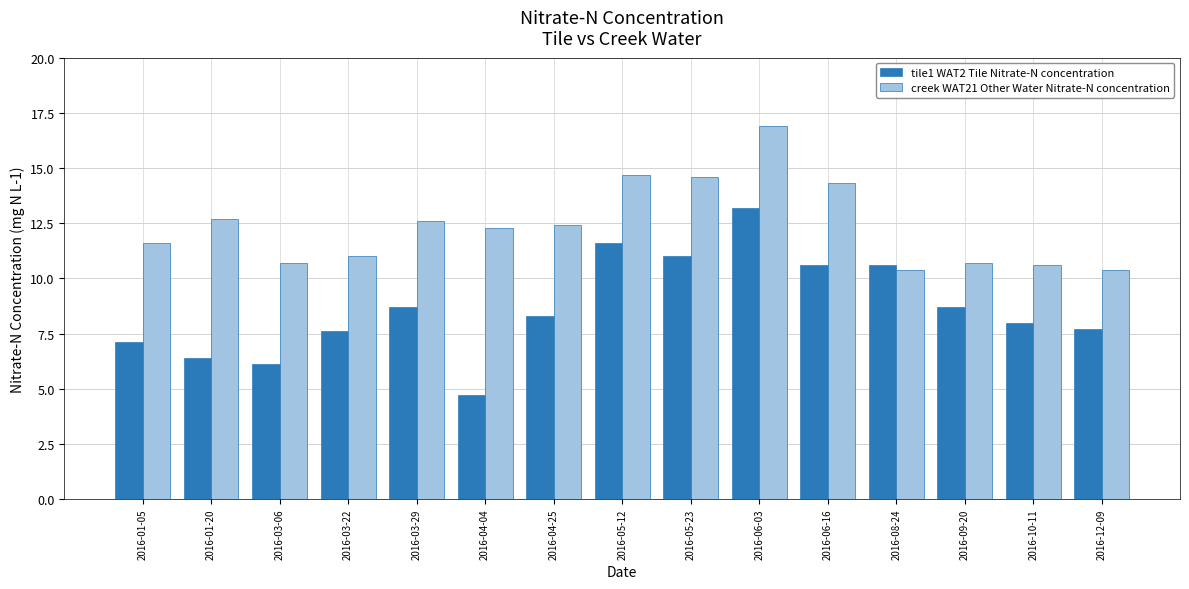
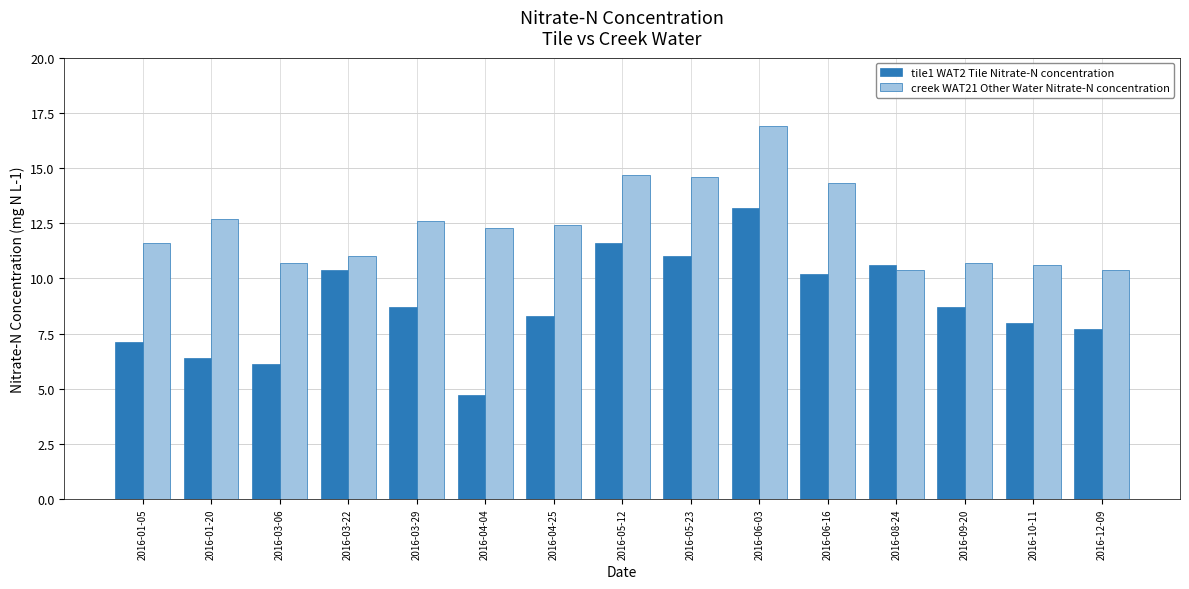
tile1 WAT2 Tile Nitrate-N concentration, 2016-03-22: 7.6 -> 10.4
tile1 WAT2 Tile Nitrate-N concentration, 2016-06-16: 10.6 -> 10.2
